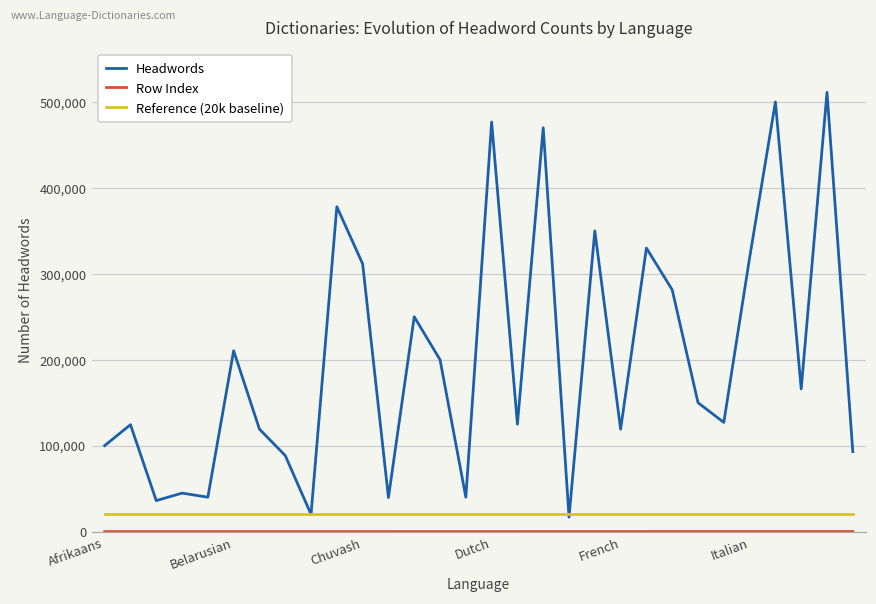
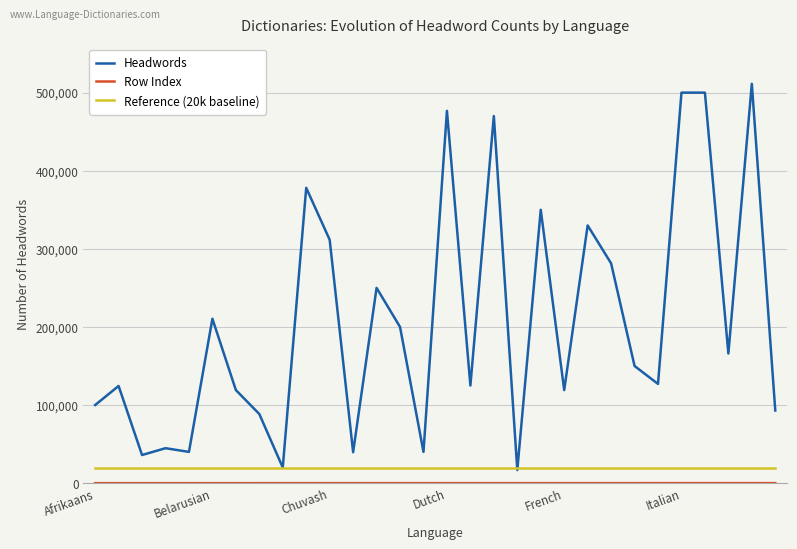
Headwords, Italian: 320,000 -> 500,000
